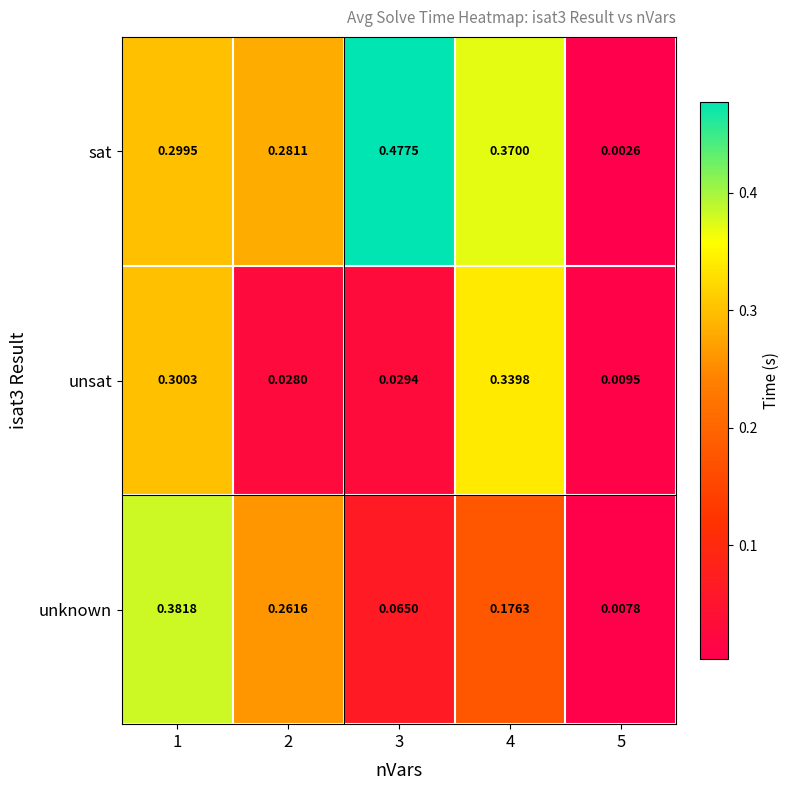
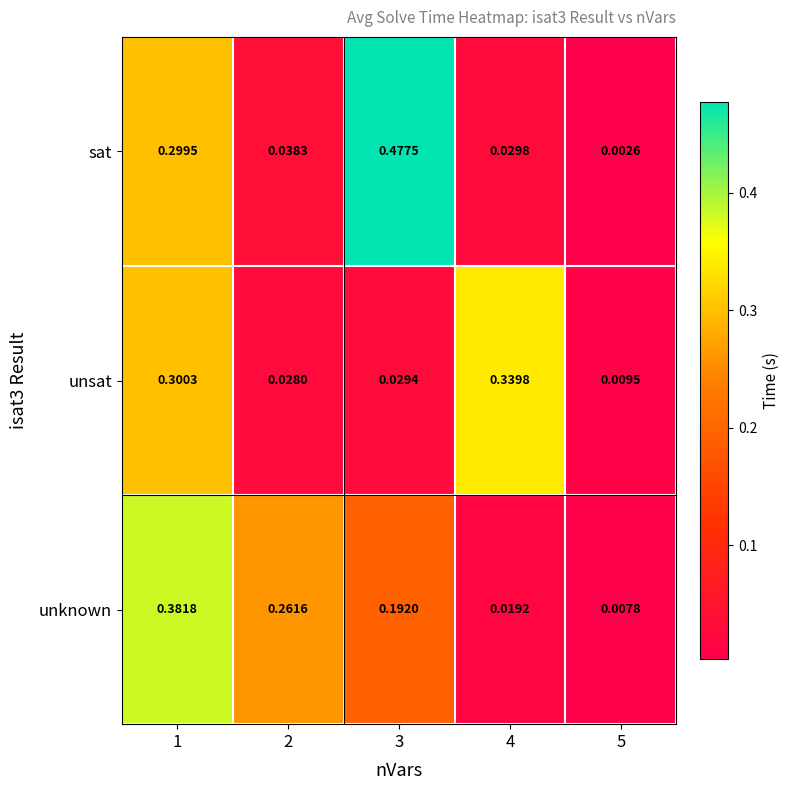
sat, 2: 0.2811 -> 0.0383
sat, 4: 0.3700 -> 0.0298
unknown, 3: 0.0650 -> 0.1920
unknown, 4: 0.1763 -> 0.0192
